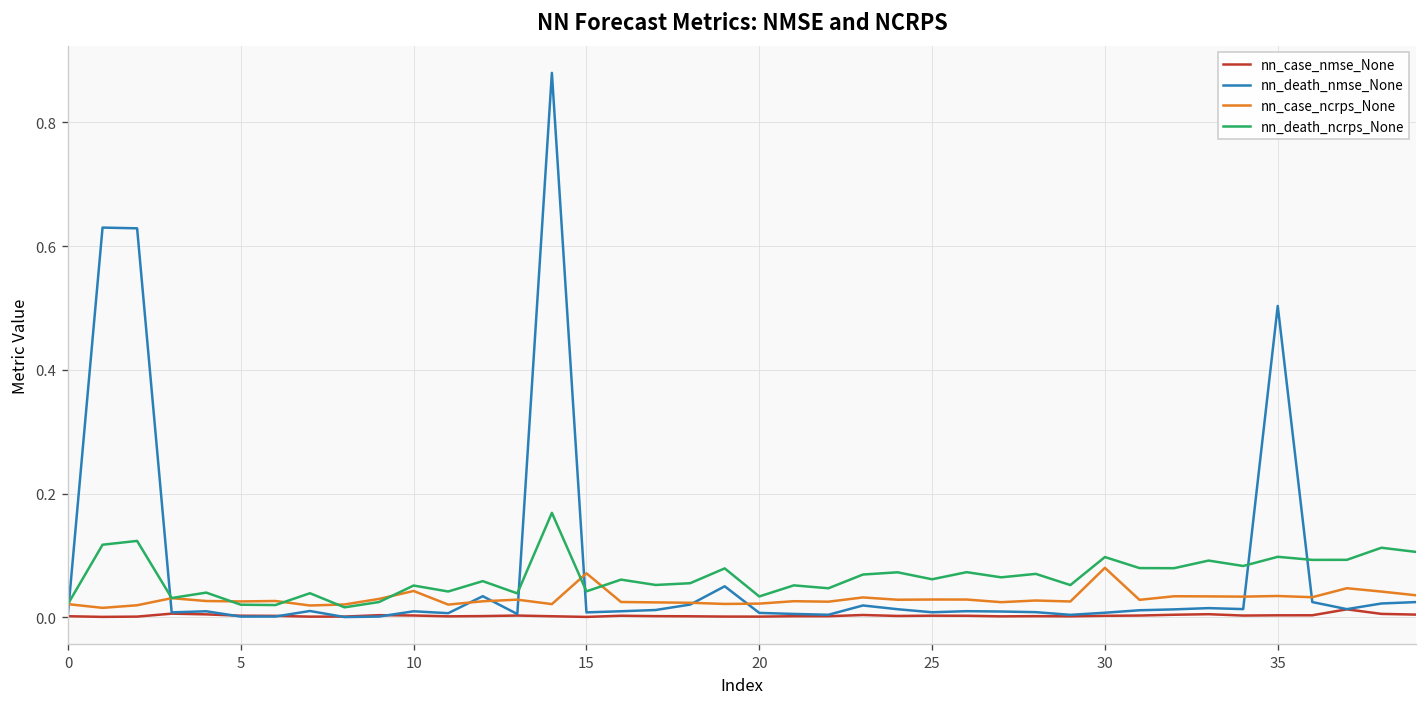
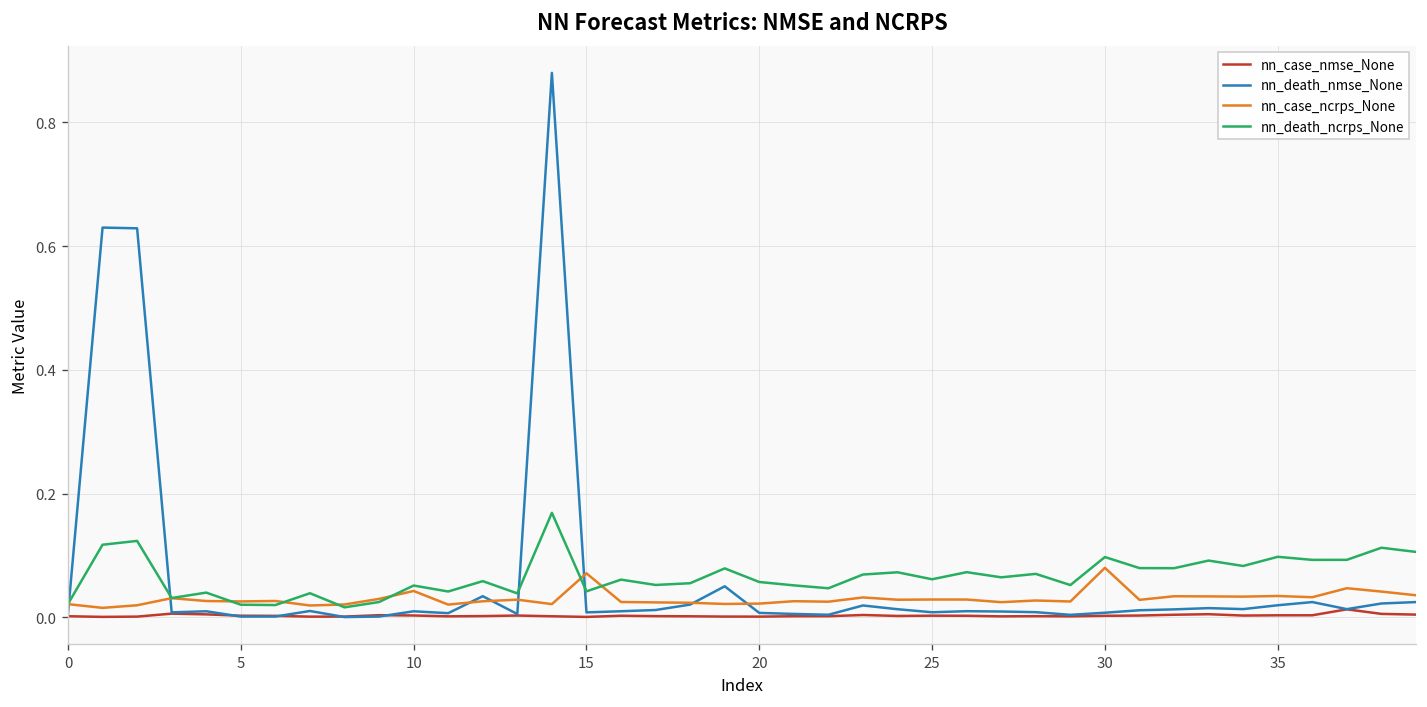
nn_death_ncrps_None, 20: 0.03 -> 0.06
nn_death_nmse_None, 35: 0.50 -> 0.02
